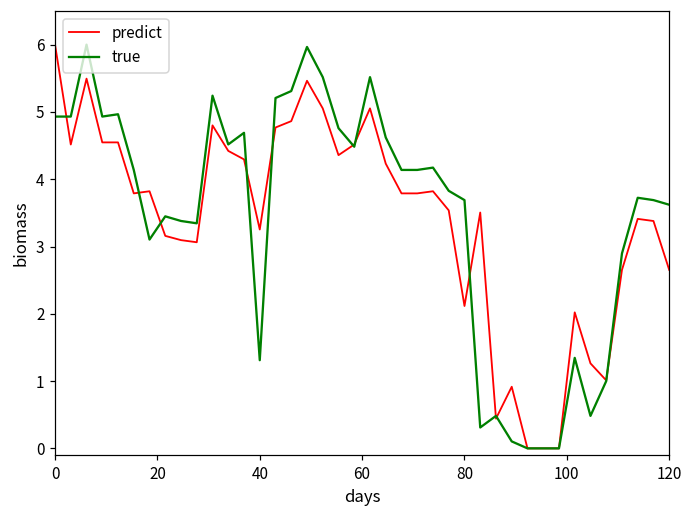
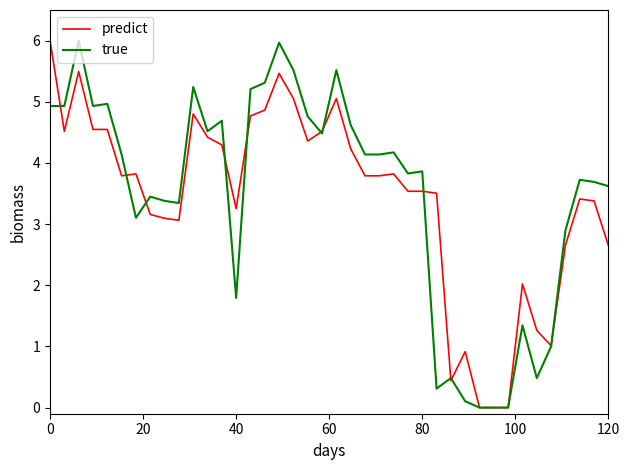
true, 40: 1.3 -> 1.8
predict, 80: 2.1 -> 3.5
true, 80: 3.7 -> 3.9
